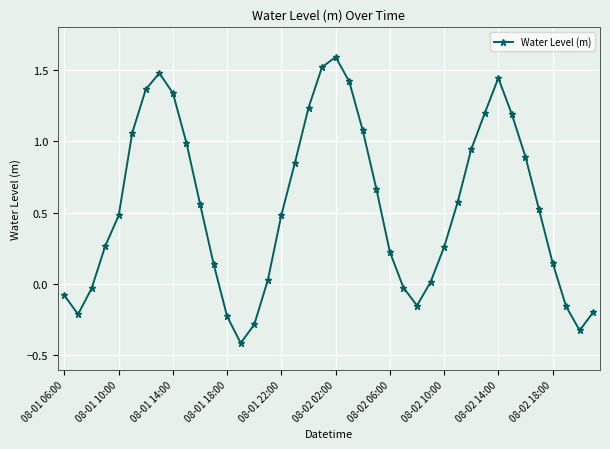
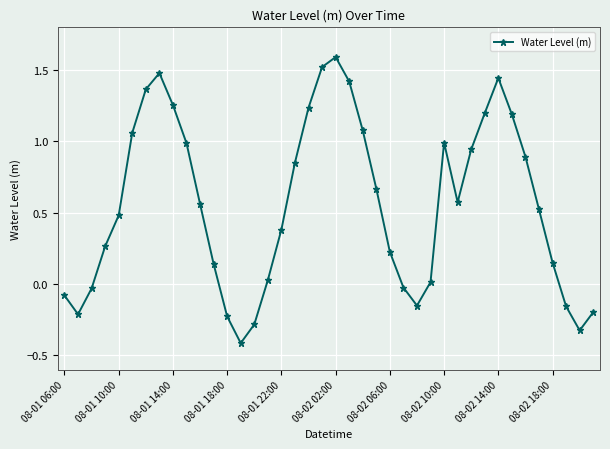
08-01 14:00: 1.34 -> 1.25
08-01 22:00: 0.48 -> 0.38
08-02 10:00: 0.26 -> 0.99
